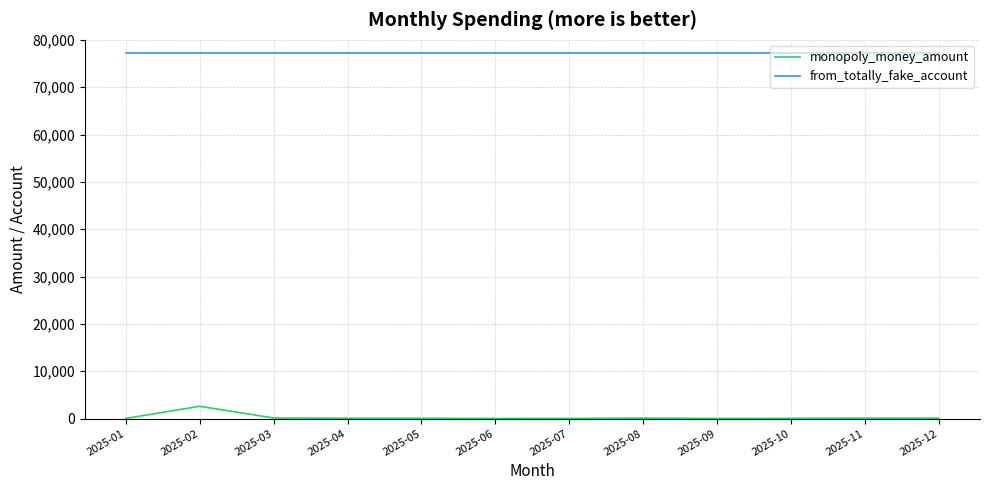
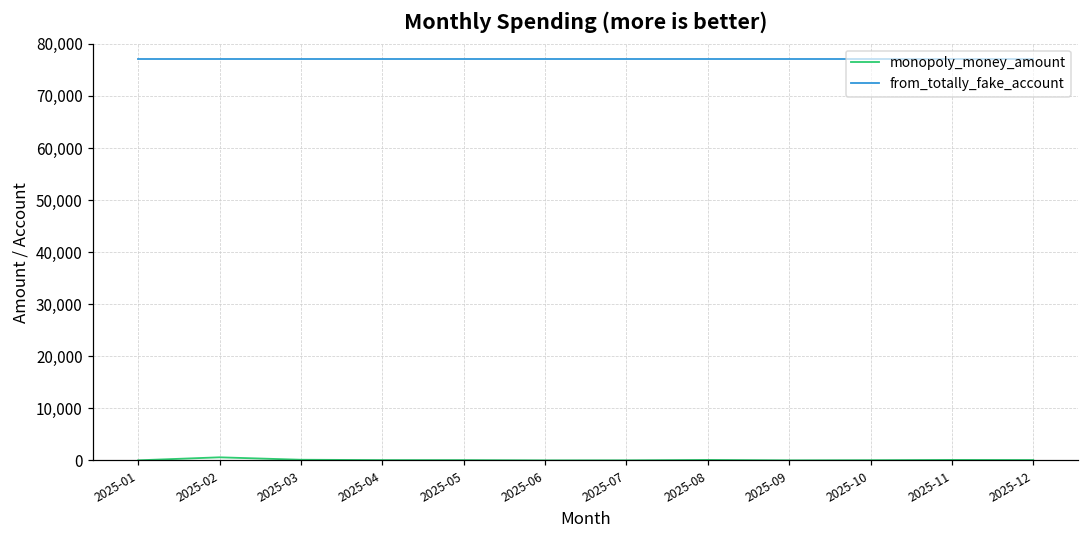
monopoly_money_amount, 2025-02: 3,000 -> 1,000
